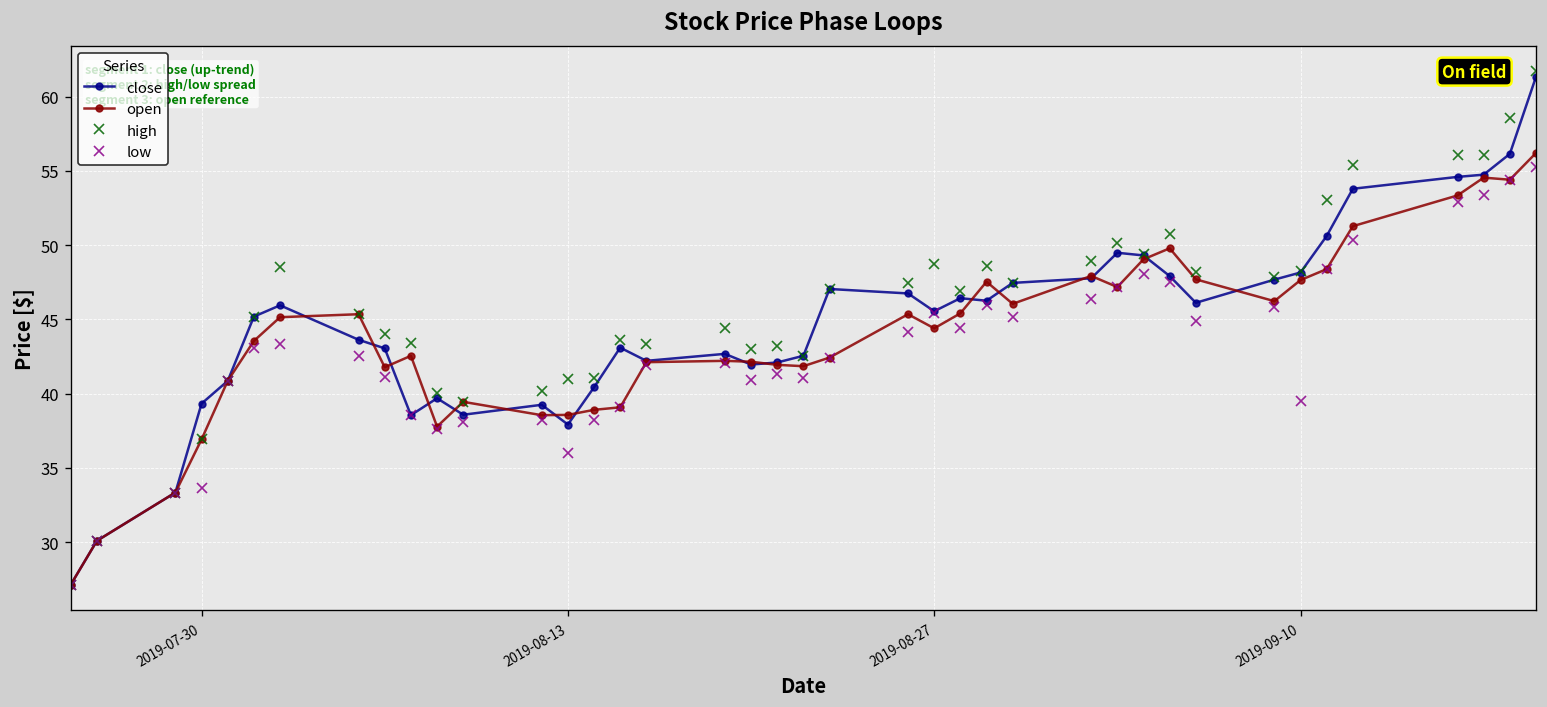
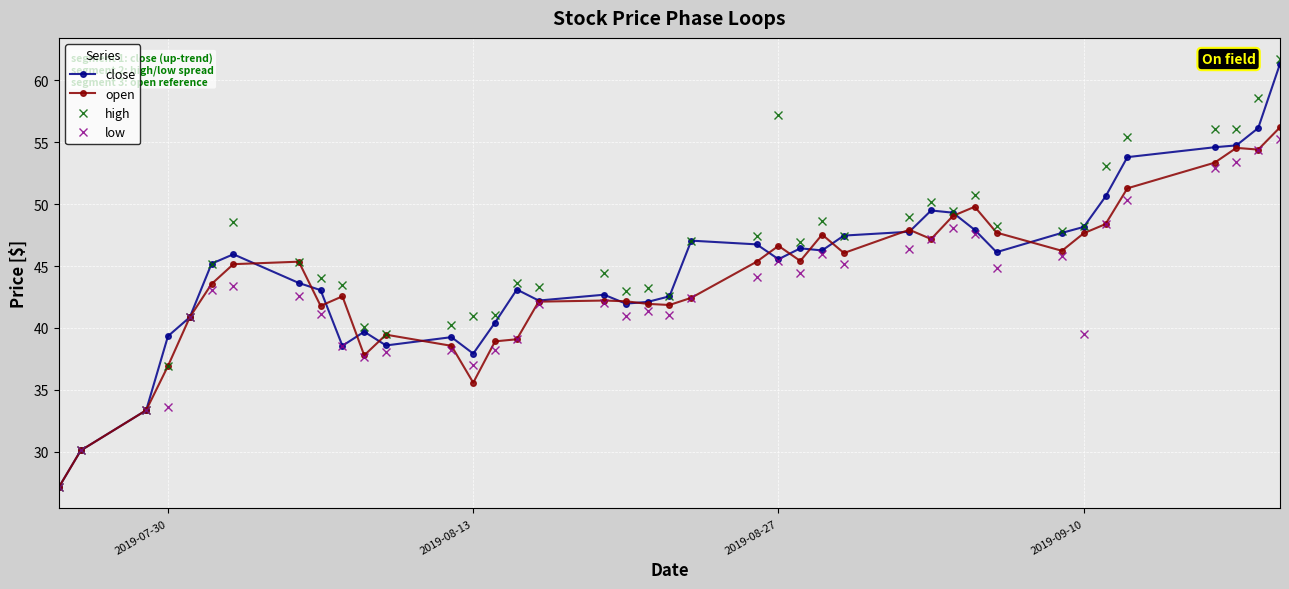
open, 2019-08-13: 38.6 -> 35.6
low, 2019-08-13: 36.0 -> 37.0
open, 2019-08-27: 44.4 -> 46.6
high, 2019-08-27: 48.8 -> 57.2
